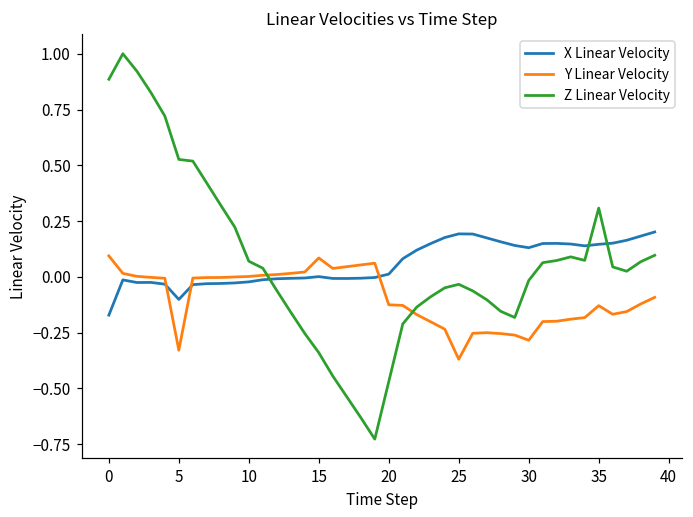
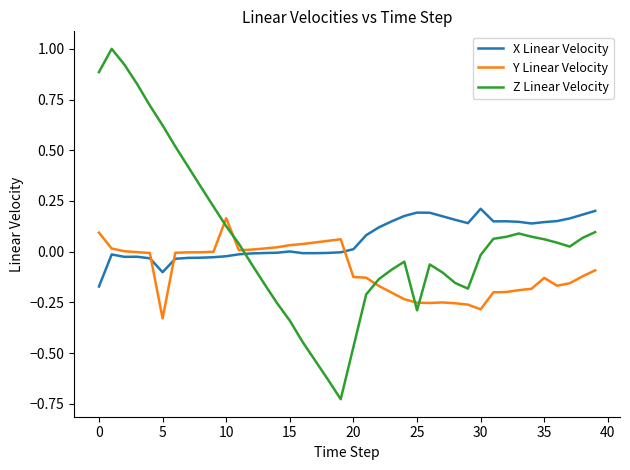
Z Linear Velocity, 5: 0.53 -> 0.62
Y Linear Velocity, 10: 0.00 -> 0.17
Z Linear Velocity, 10: 0.07 -> 0.13
Y Linear Velocity, 15: 0.08 -> 0.03
Y Linear Velocity, 25: -0.37 -> -0.25
Z Linear Velocity, 25: -0.03 -> -0.29
X Linear Velocity, 30: 0.13 -> 0.21
Z Linear Velocity, 35: 0.31 -> 0.06
